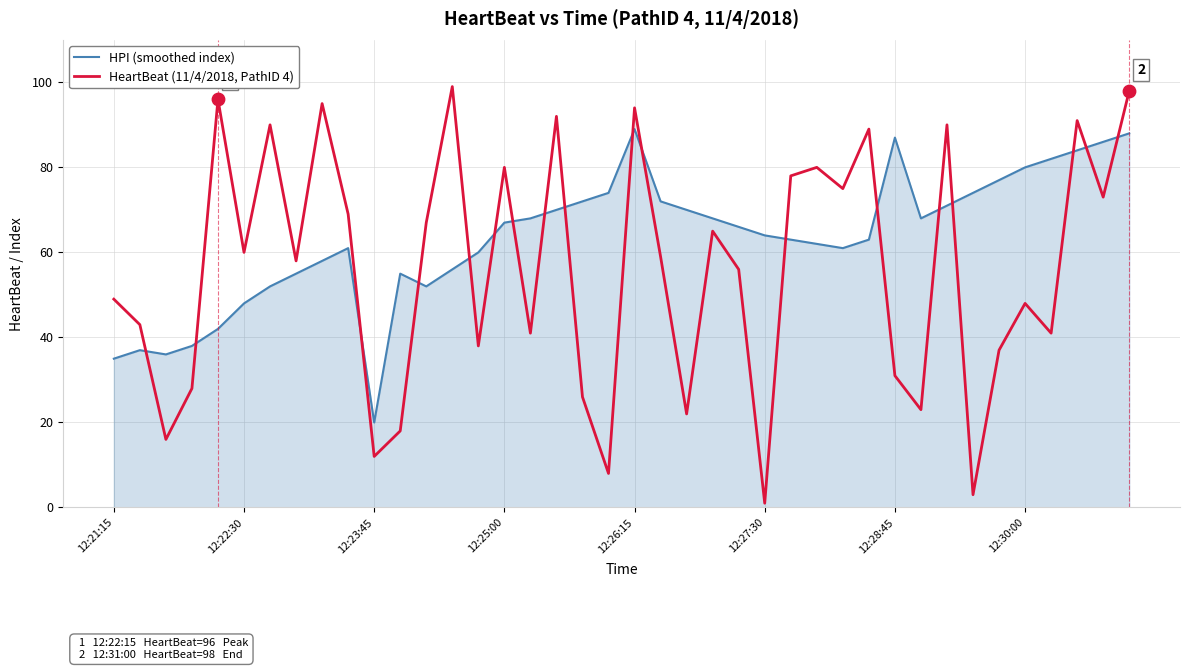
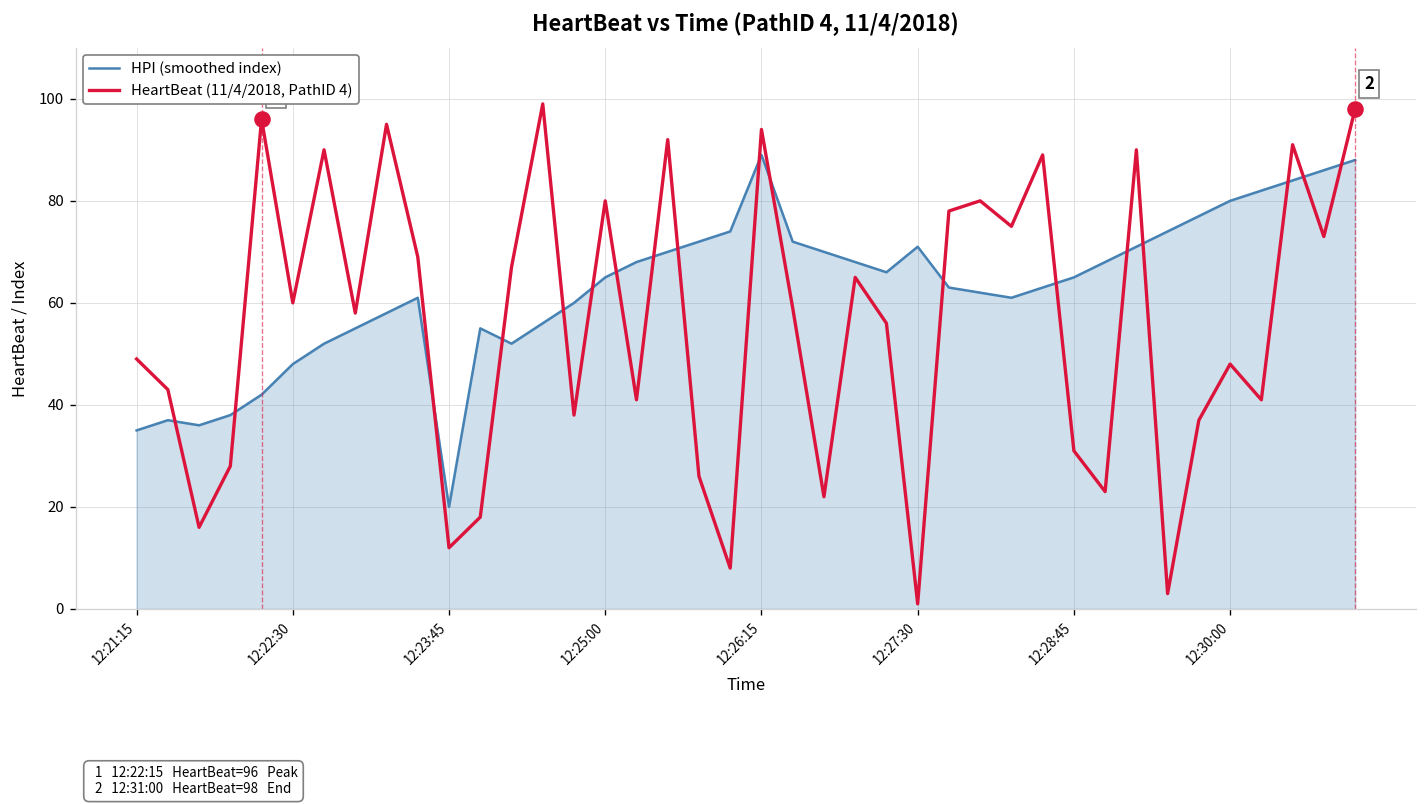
HPI (smoothed index), 12:25:00: 67 -> 65
HPI (smoothed index), 12:27:30: 64 -> 71
HPI (smoothed index), 12:28:45: 87 -> 65
